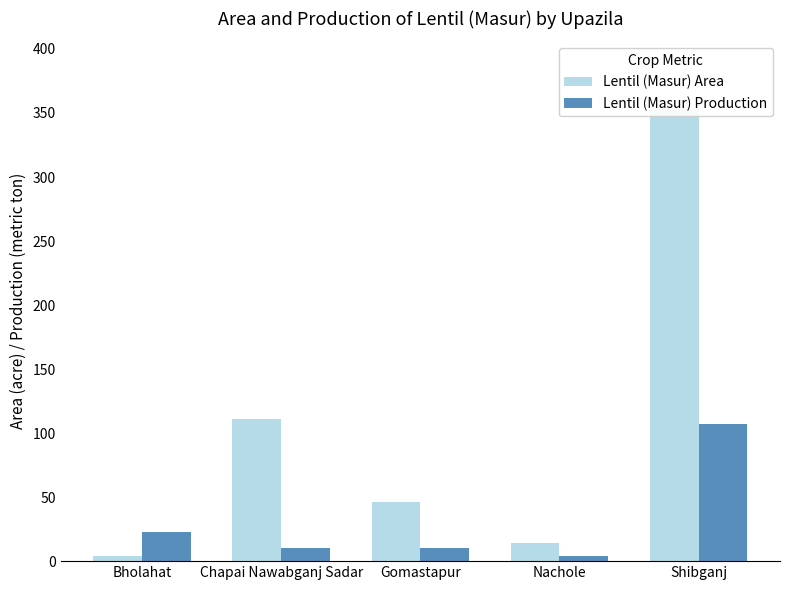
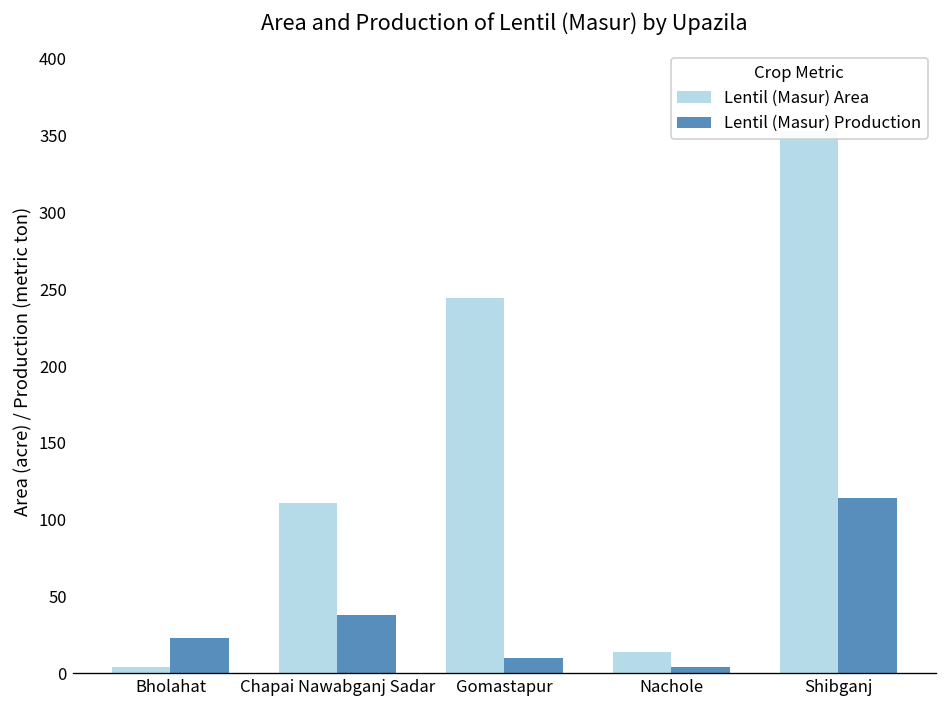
Lentil (Masur) Production, Chapai Nawabganj Sadar: 10 -> 38
Lentil (Masur) Area, Gomastapur: 46 -> 244
Lentil (Masur) Production, Shibganj: 107 -> 114
